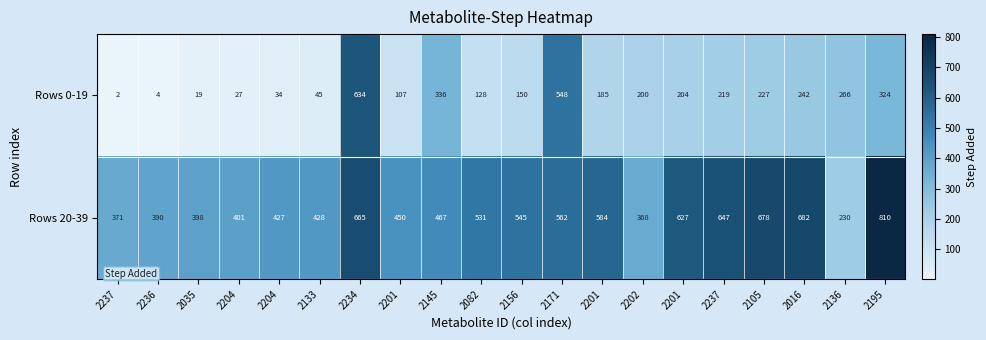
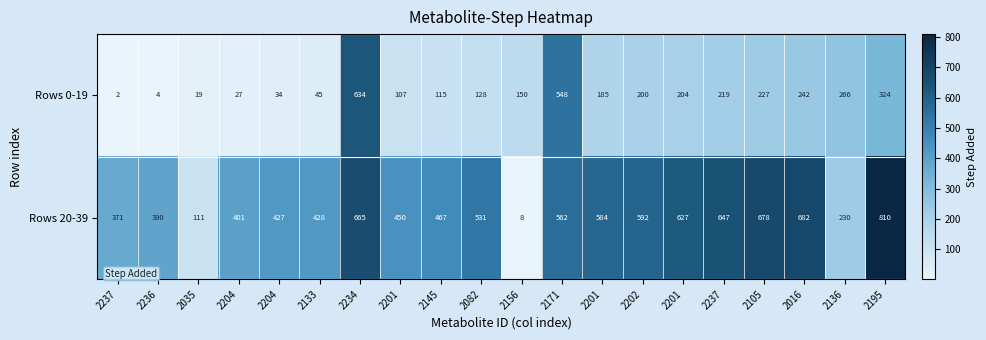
Rows 0-19, 2145: 336 -> 115
Rows 20-39, 2035: 398 -> 111
Rows 20-39, 2156: 545 -> 8
Rows 20-39, 2202: 368 -> 592
